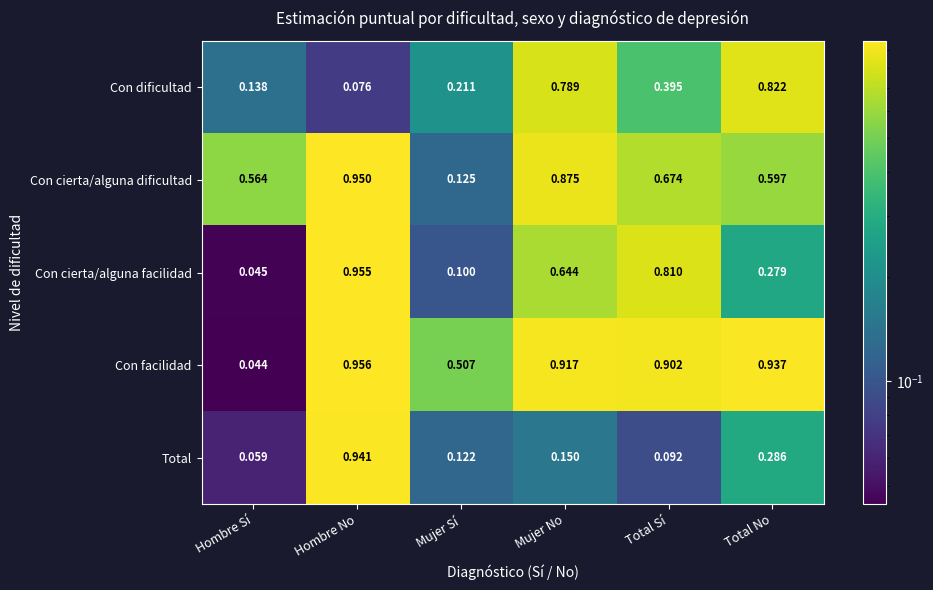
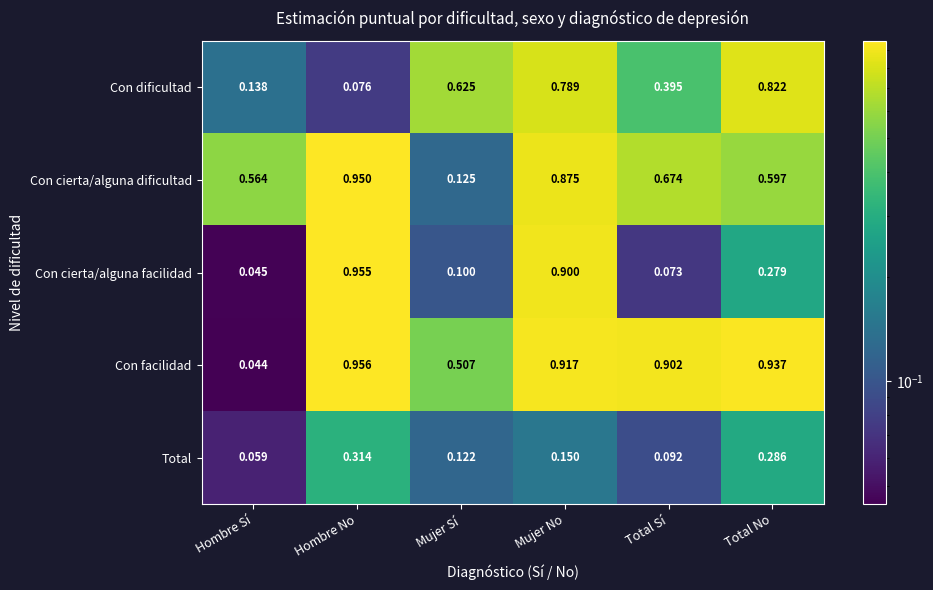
Con dificultad, Mujer Sí: 0.211 -> 0.625
Con cierta/alguna facilidad, Mujer No: 0.644 -> 0.900
Con cierta/alguna facilidad, Total Sí: 0.810 -> 0.073
Total, Hombre No: 0.941 -> 0.314
